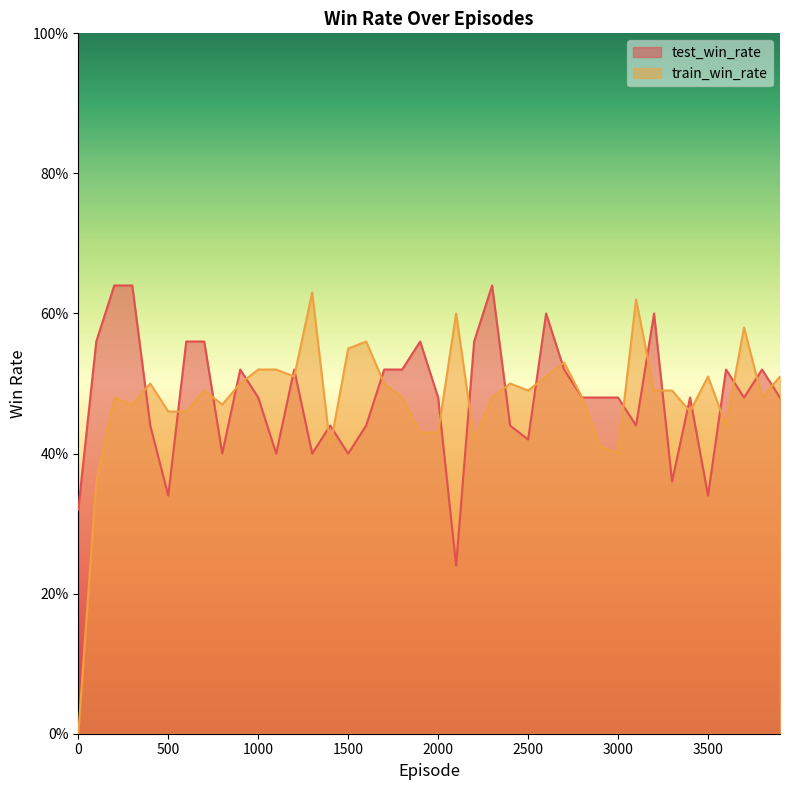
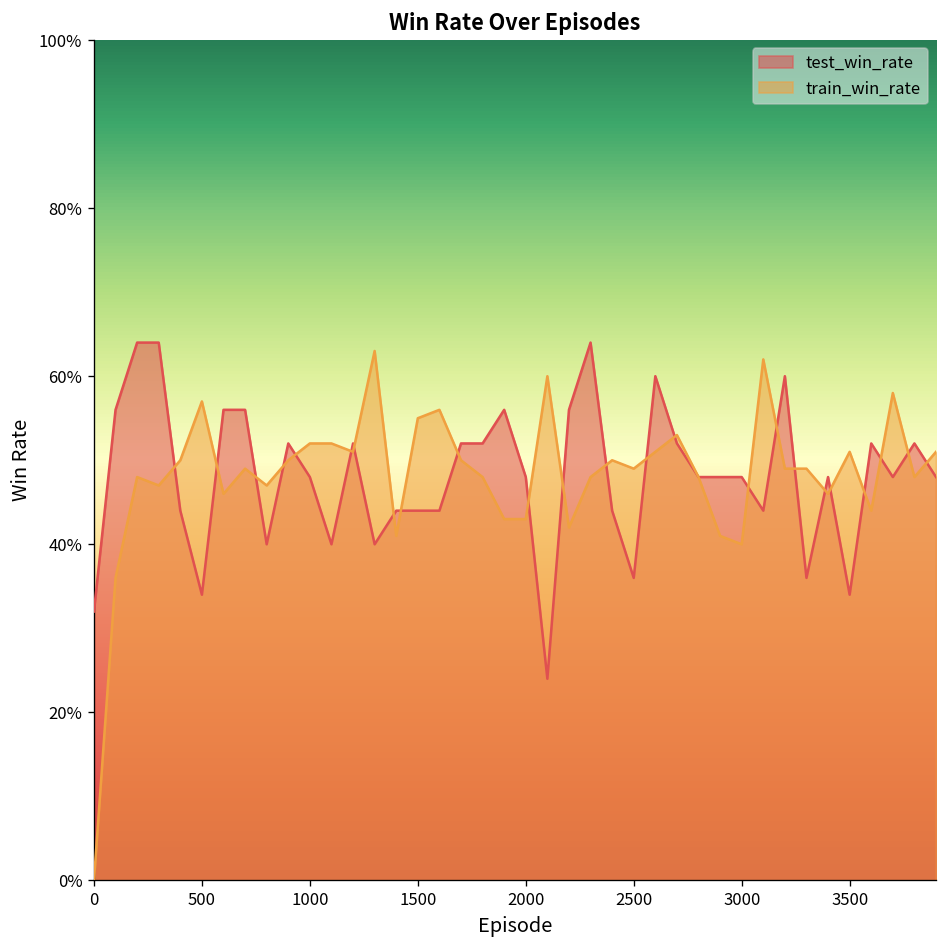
train_win_rate, 500: 46% -> 57%
test_win_rate, 1500: 40% -> 44%
test_win_rate, 2500: 42% -> 36%
